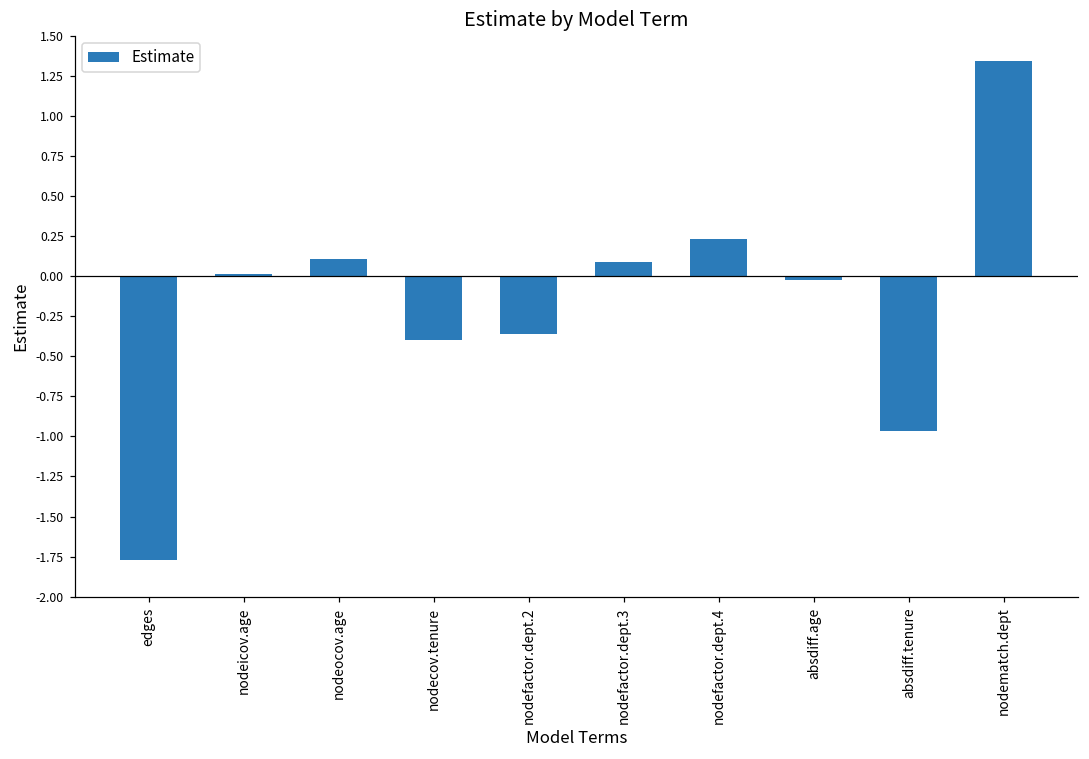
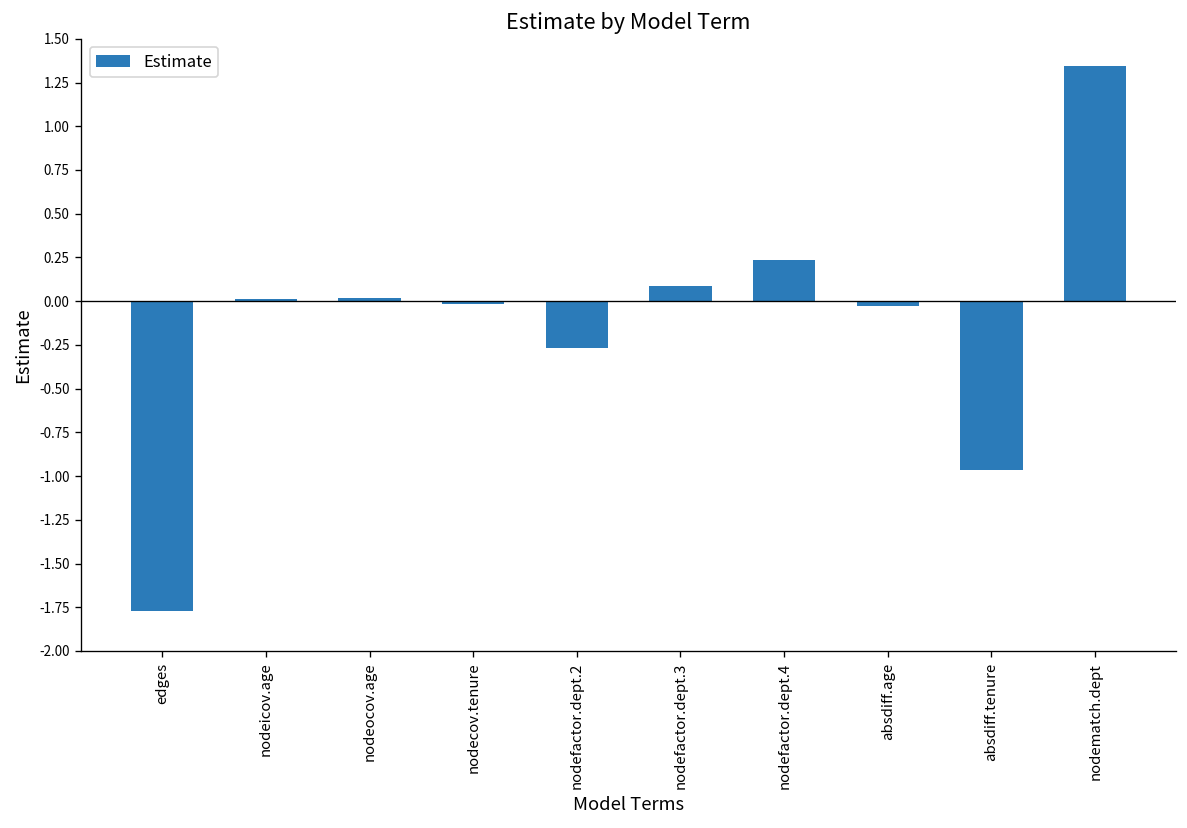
nodeocov.age: 0.11 -> 0.02
nodecov.tenure: -0.40 -> -0.01
nodefactor.dept.2: -0.36 -> -0.27
